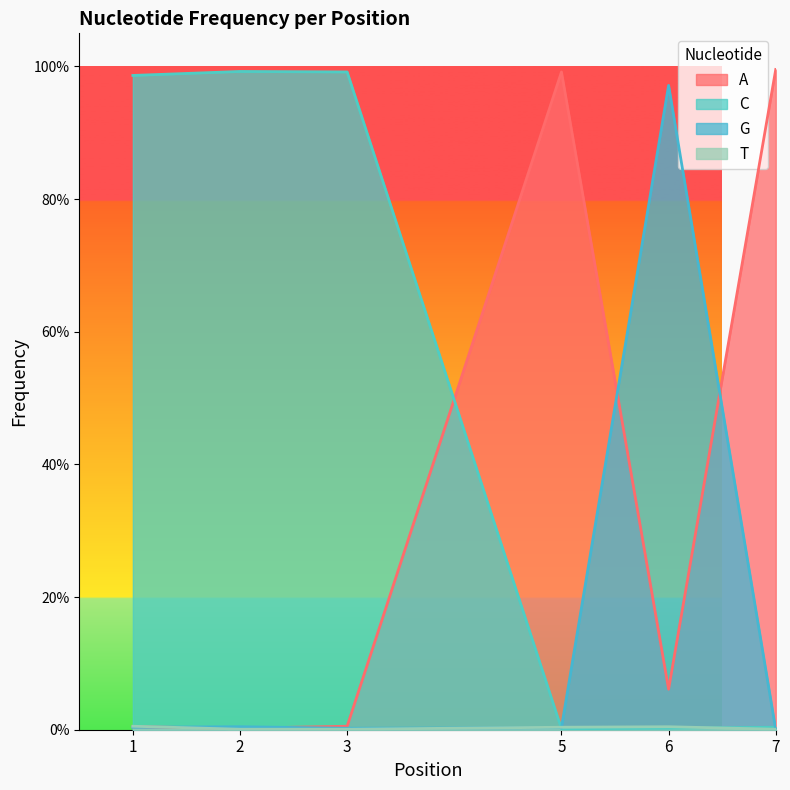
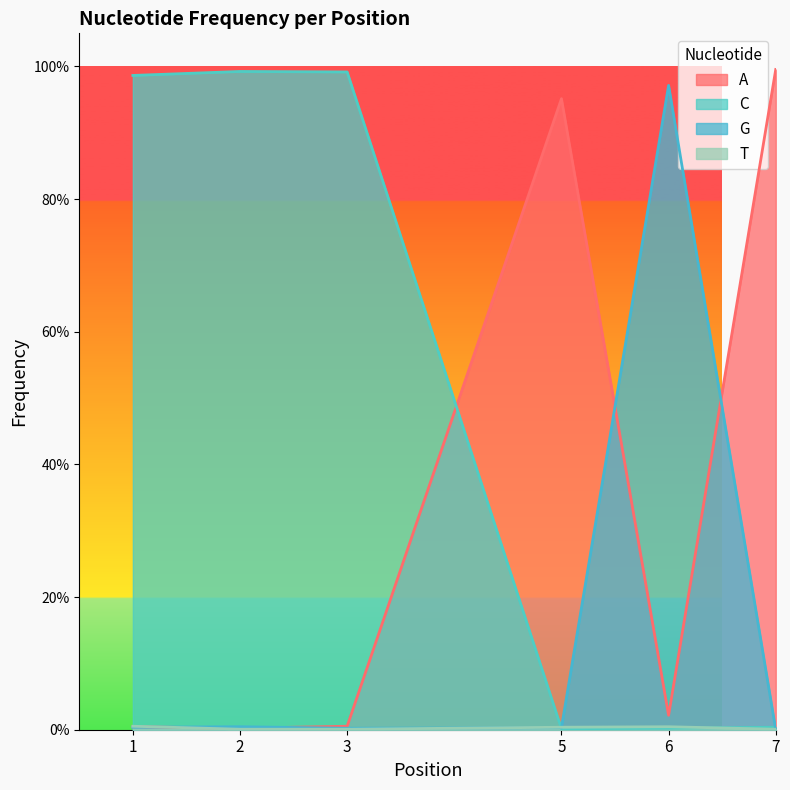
A, 5: 99% -> 95%
A, 6: 6% -> 2%
